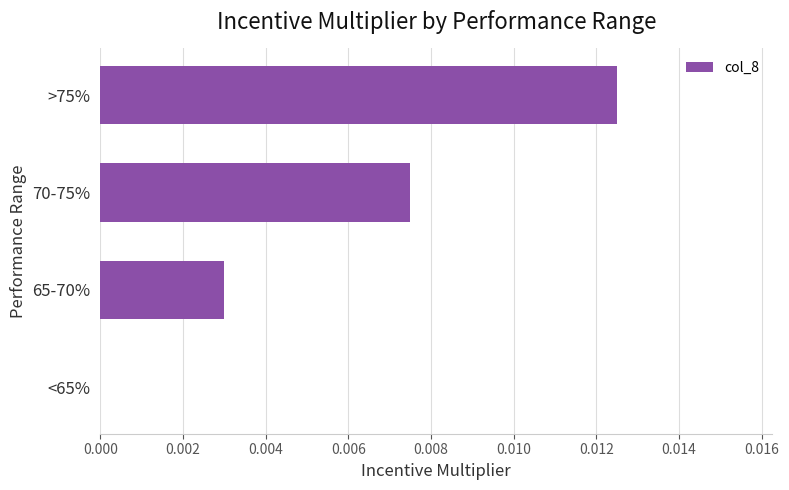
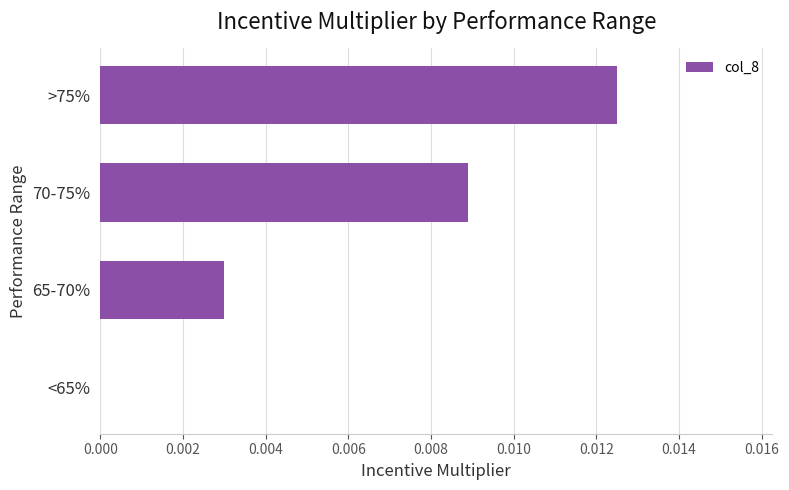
70-75%: 0.0075 -> 0.0089
